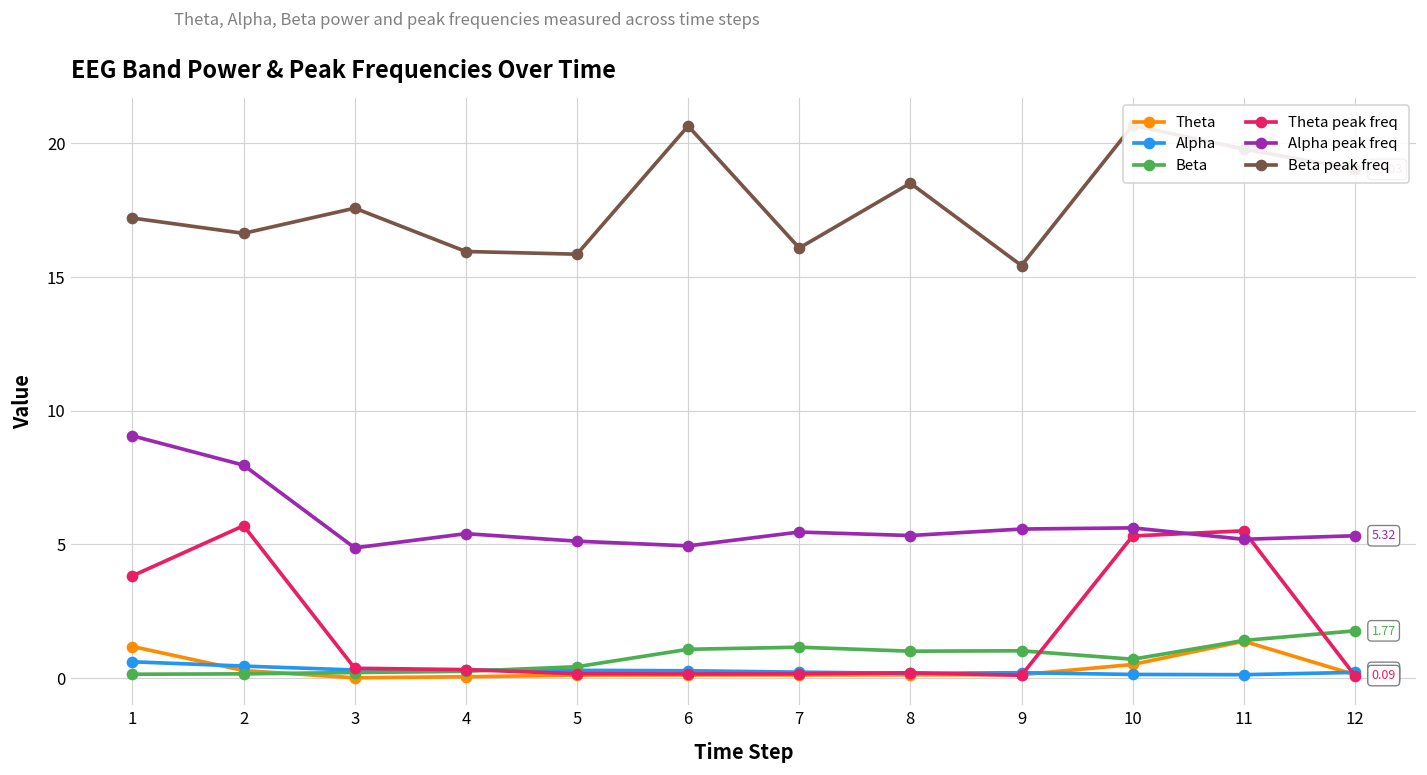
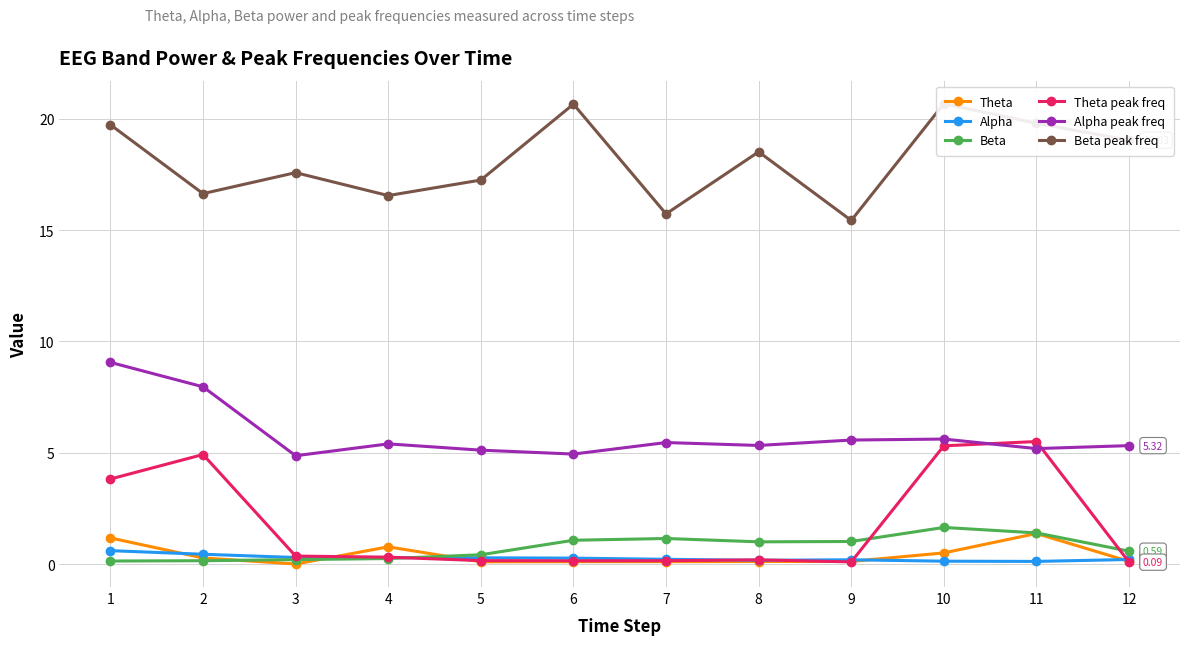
Beta peak freq, 1: 17.2 -> 19.7
Theta peak freq, 2: 5.7 -> 4.9
Theta, 4: 0.0 -> 0.8
Beta peak freq, 4: 16.0 -> 16.5
Beta peak freq, 5: 15.9 -> 17.2
Beta peak freq, 7: 16.1 -> 15.7
Beta, 10: 0.7 -> 1.7
Beta, 12: 1.77 -> 0.59
